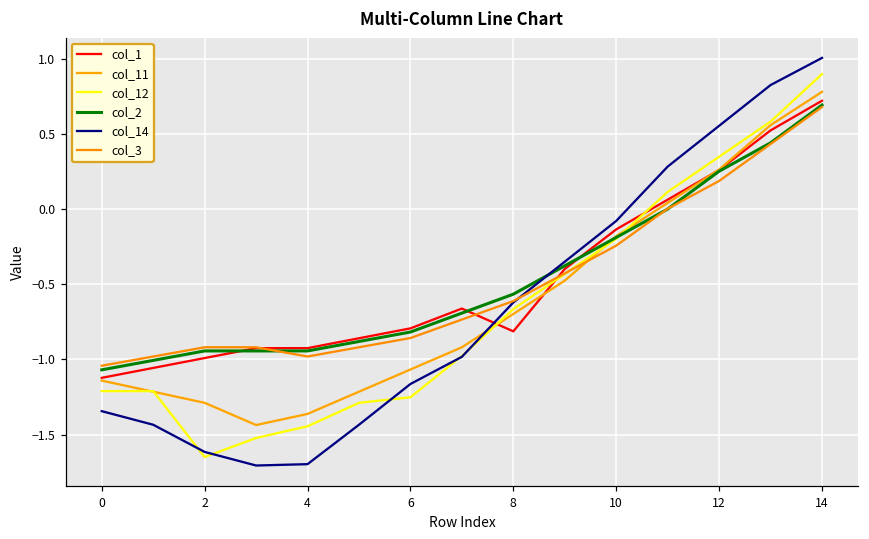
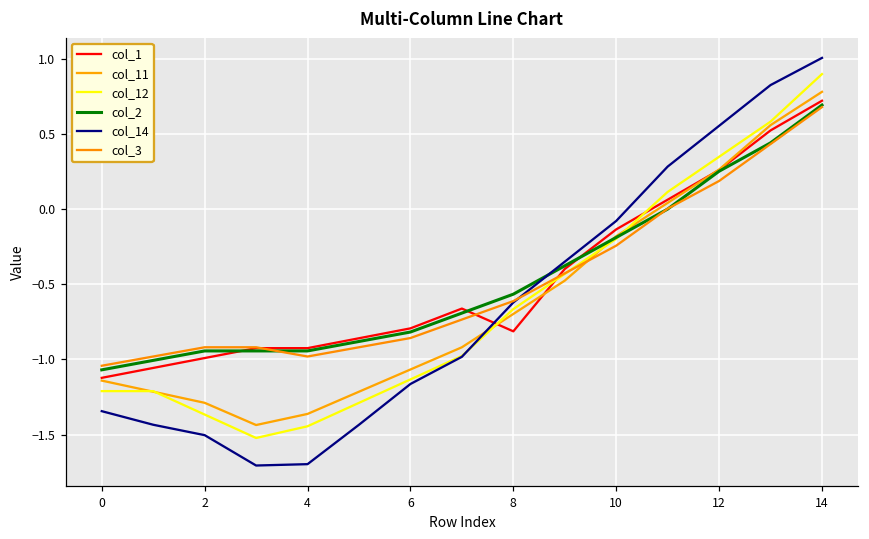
col_12, 2: -1.65 -> -1.37
col_14, 2: -1.62 -> -1.50
col_12, 6: -1.25 -> -1.13
